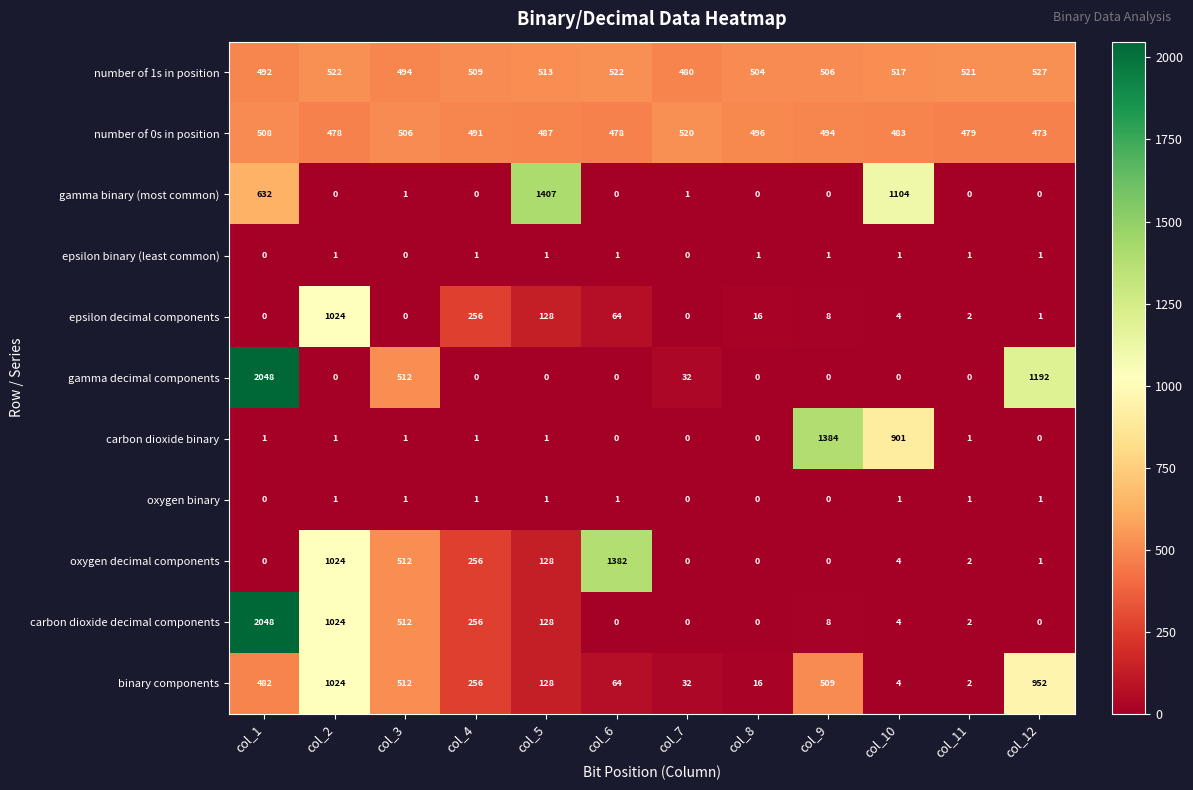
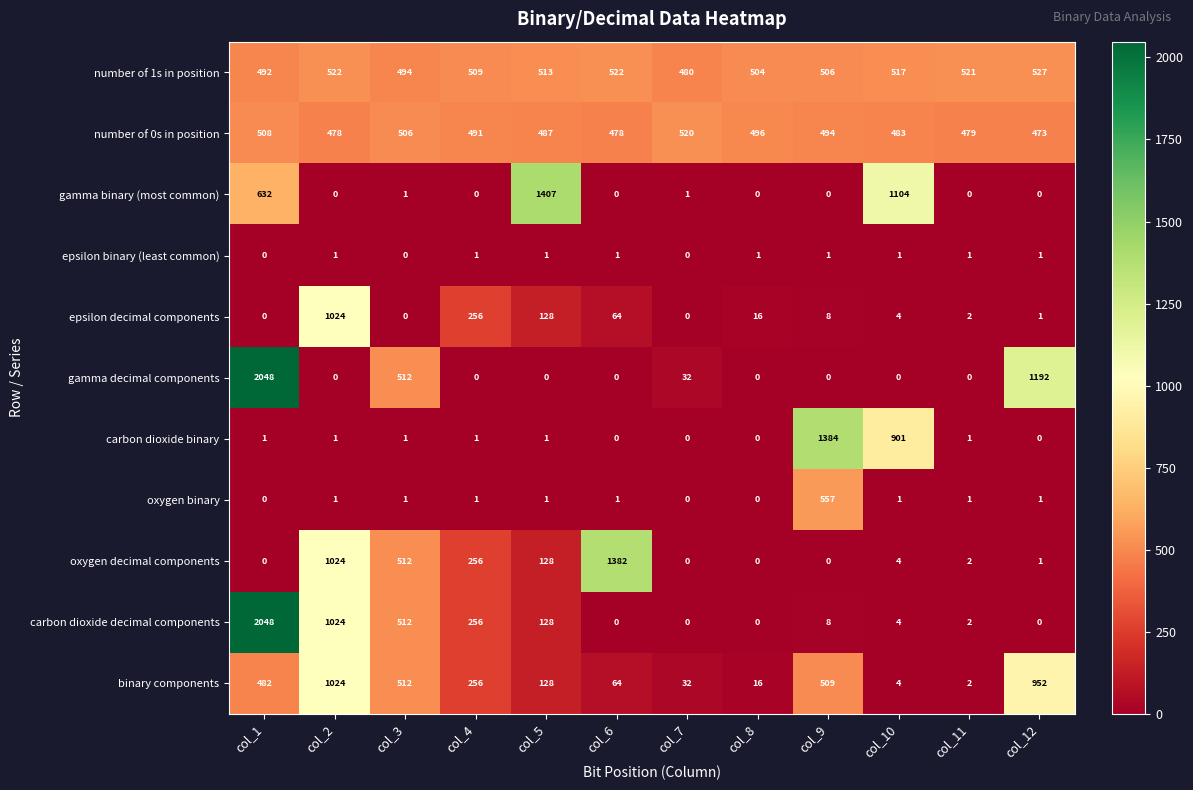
oxygen binary, col_9: 0 -> 557
